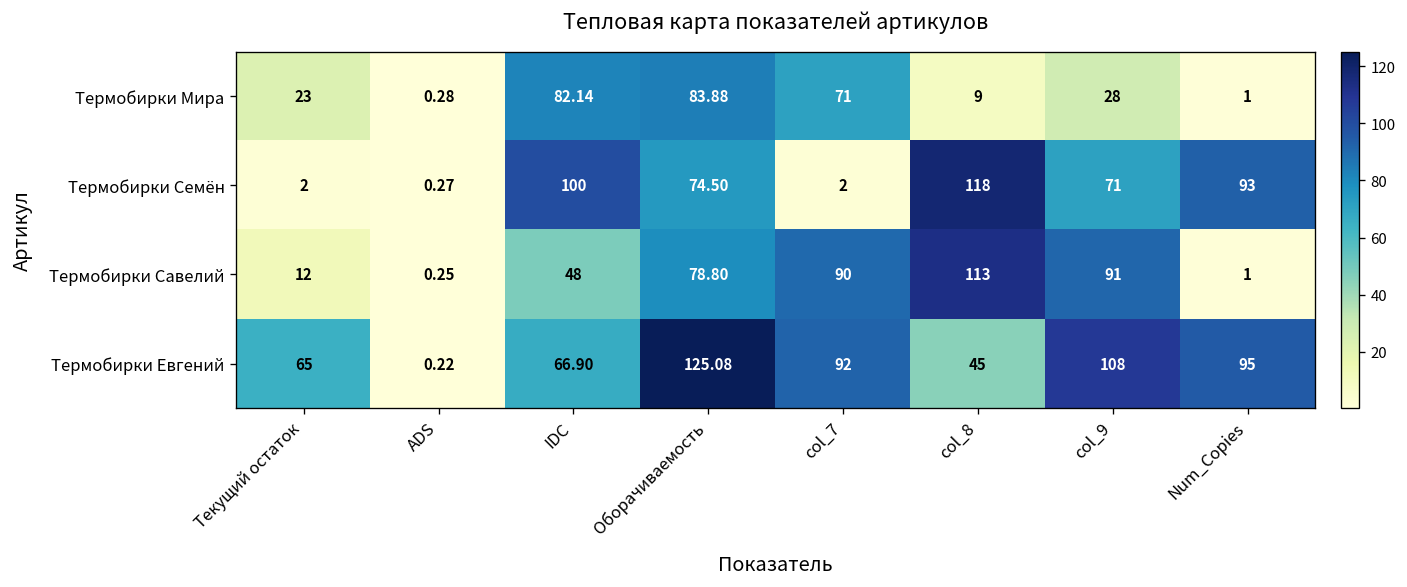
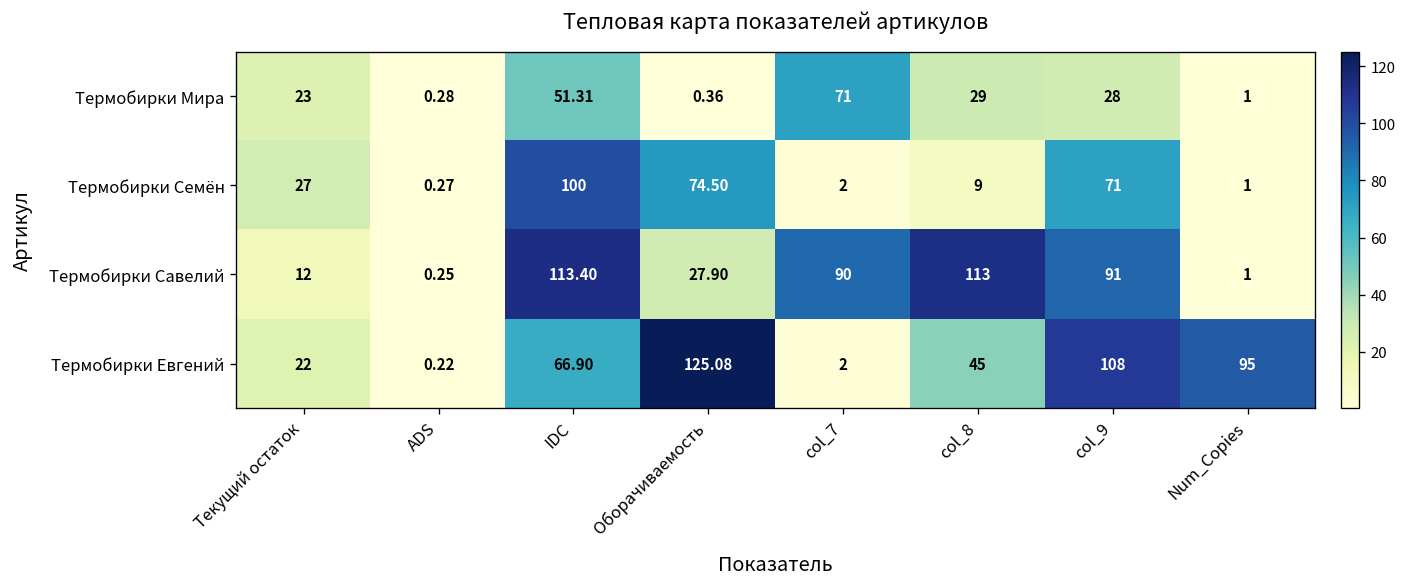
Термобирки Мира, IDC: 82.14 -> 51.31
Термобирки Мира, Оборачиваемость: 83.88 -> 0.36
Термобирки Мира, col_8: 9 -> 29
Термобирки Семён, Текущий остаток: 2 -> 27
Термобирки Семён, col_8: 118 -> 9
Термобирки Семён, Num_Copies: 93 -> 1
Термобирки Савелий, IDC: 48 -> 113.40
Термобирки Савелий, Оборачиваемость: 78.80 -> 27.90
Термобирки Евгений, Текущий остаток: 65 -> 22
Термобирки Евгений, col_7: 92 -> 2
